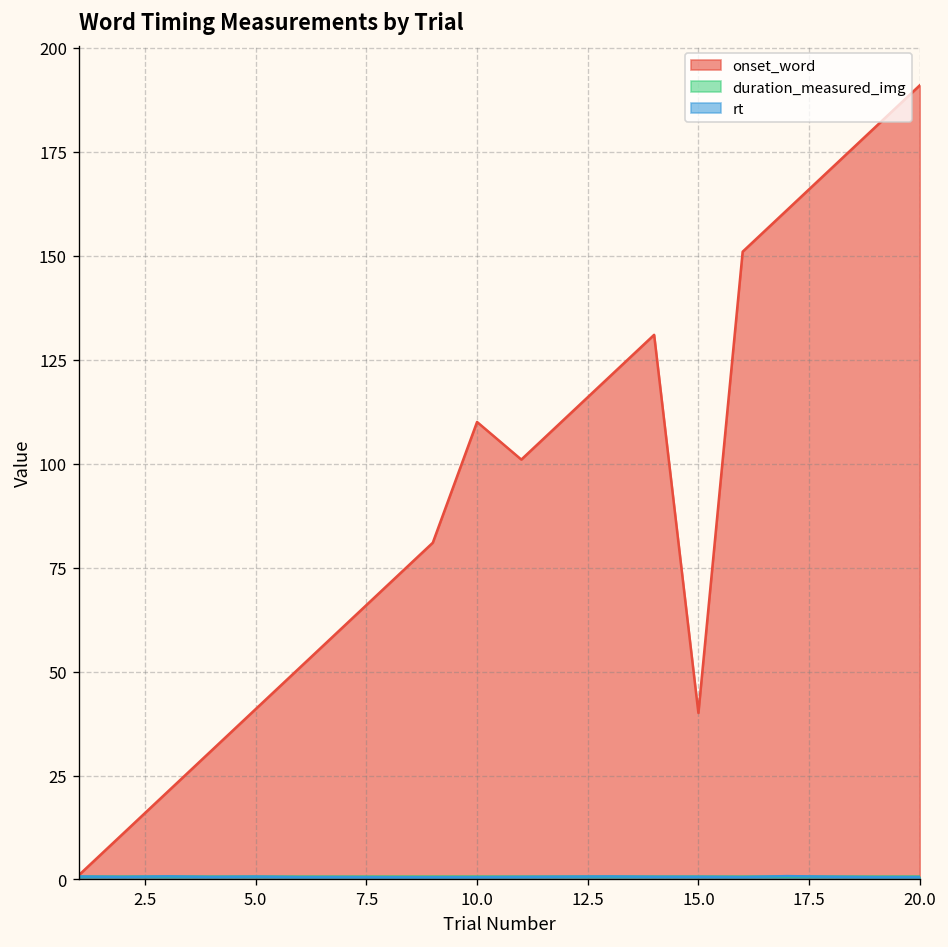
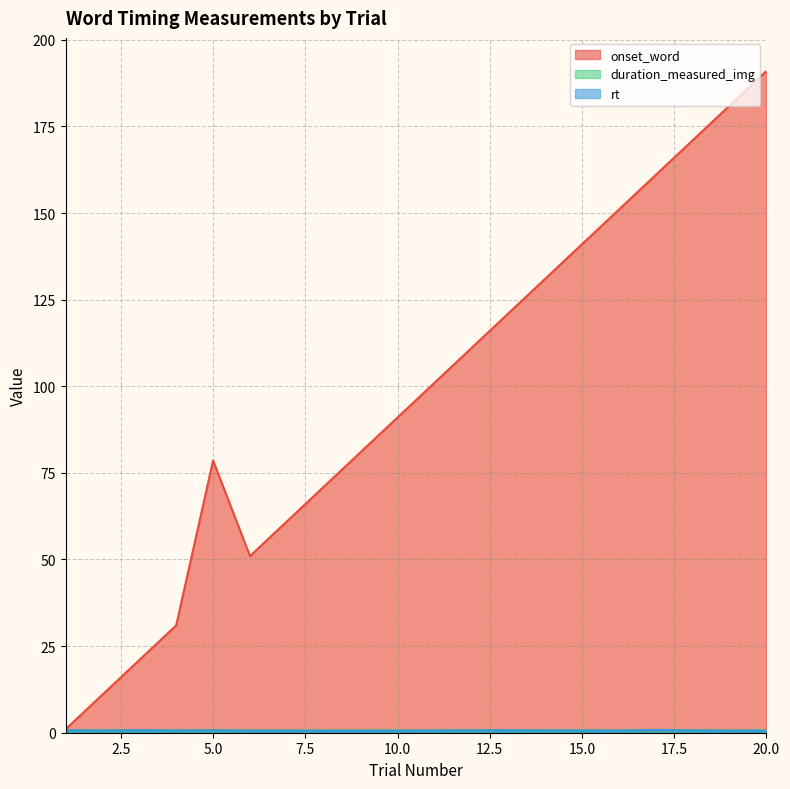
onset_word, 5.0: 41 -> 79
onset_word, 10.0: 110 -> 91
onset_word, 15.0: 40 -> 141
